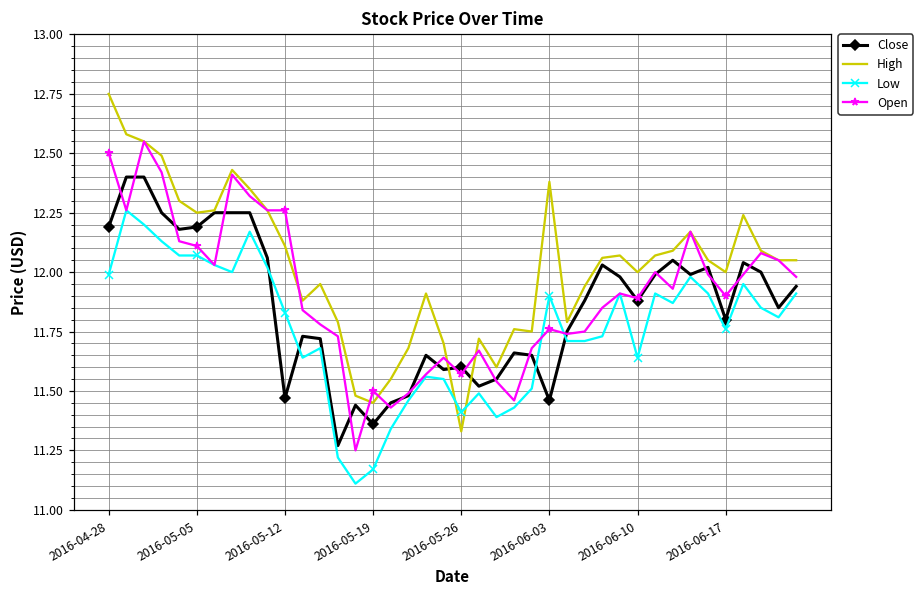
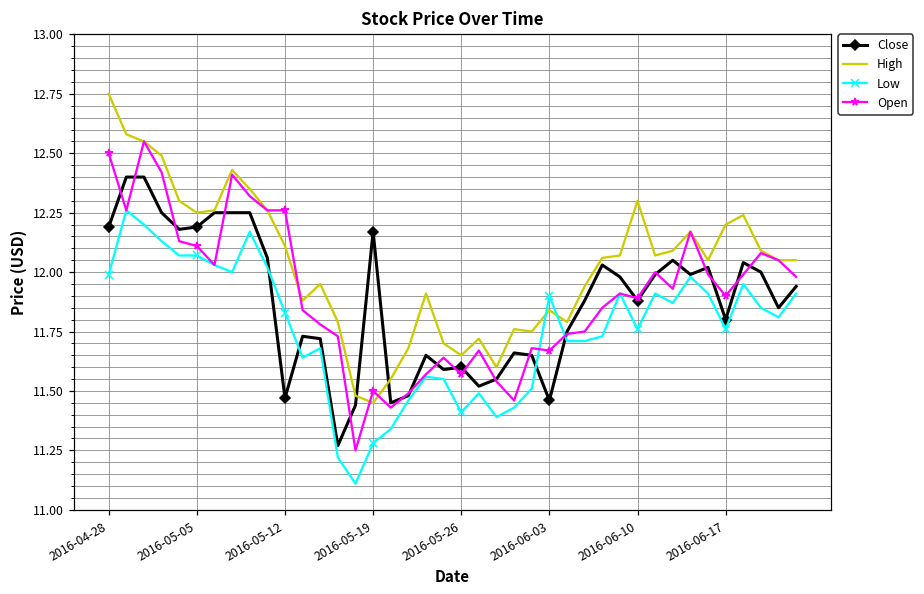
Close, 2016-05-19: 11.36 -> 12.17
Low, 2016-05-19: 11.17 -> 11.28
High, 2016-05-26: 11.33 -> 11.65
High, 2016-06-03: 12.38 -> 11.84
Open, 2016-06-03: 11.76 -> 11.67
High, 2016-06-10: 12.0 -> 12.3
Low, 2016-06-10: 11.64 -> 11.76
High, 2016-06-17: 12.0 -> 12.2
